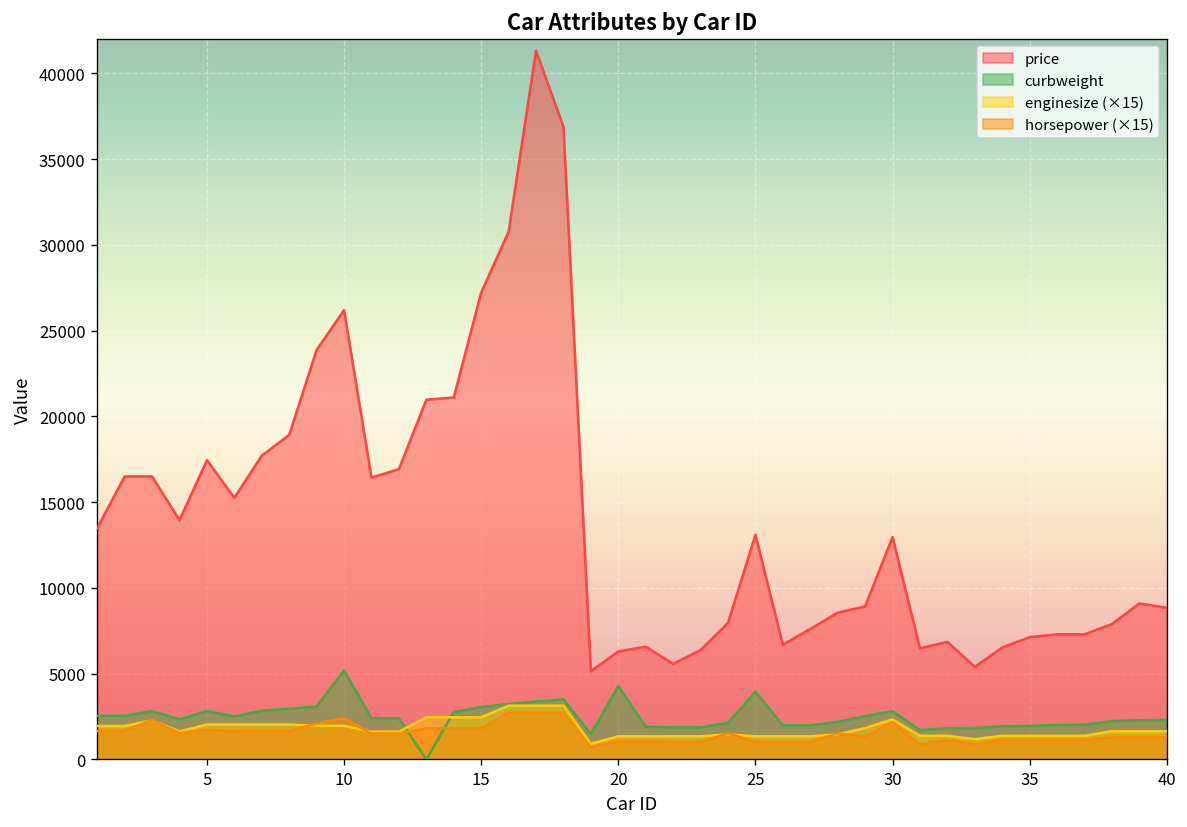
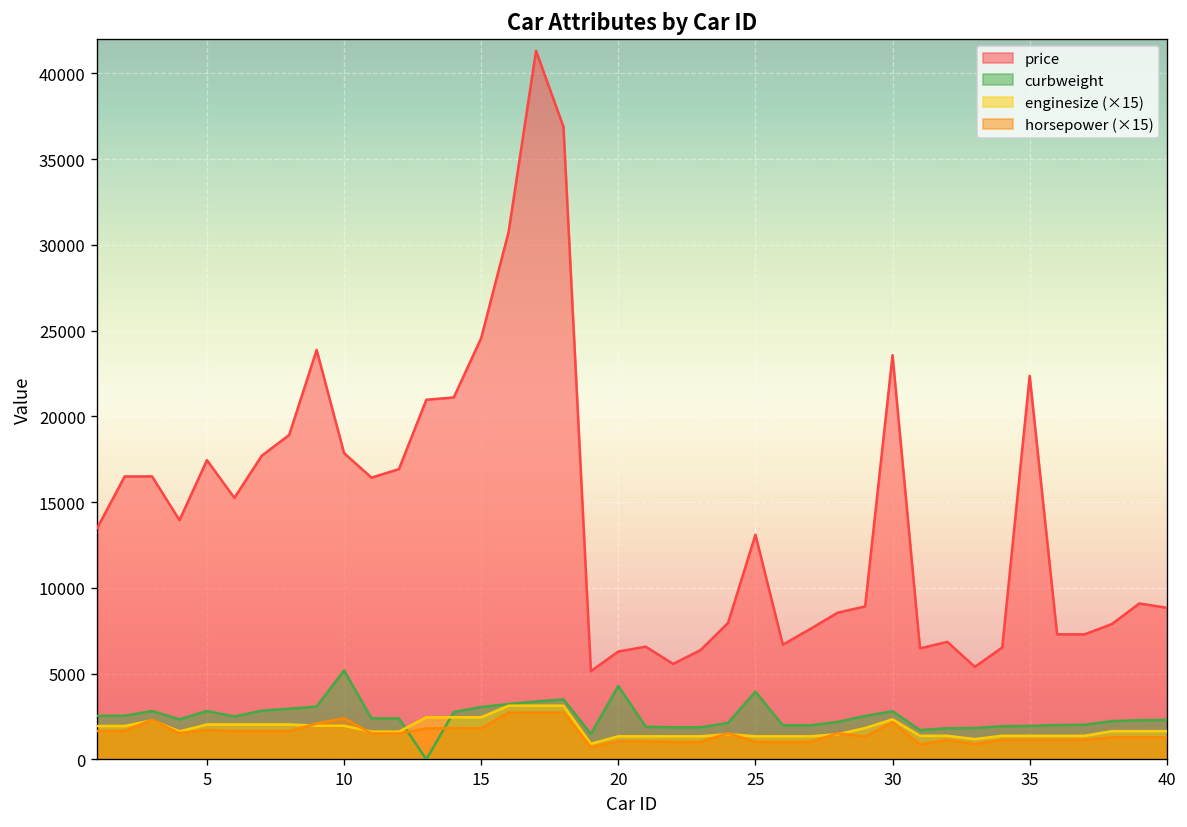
price, 10: 26200 -> 17900
price, 15: 27200 -> 24600
price, 30: 13000 -> 23600
price, 35: 7100 -> 22400
